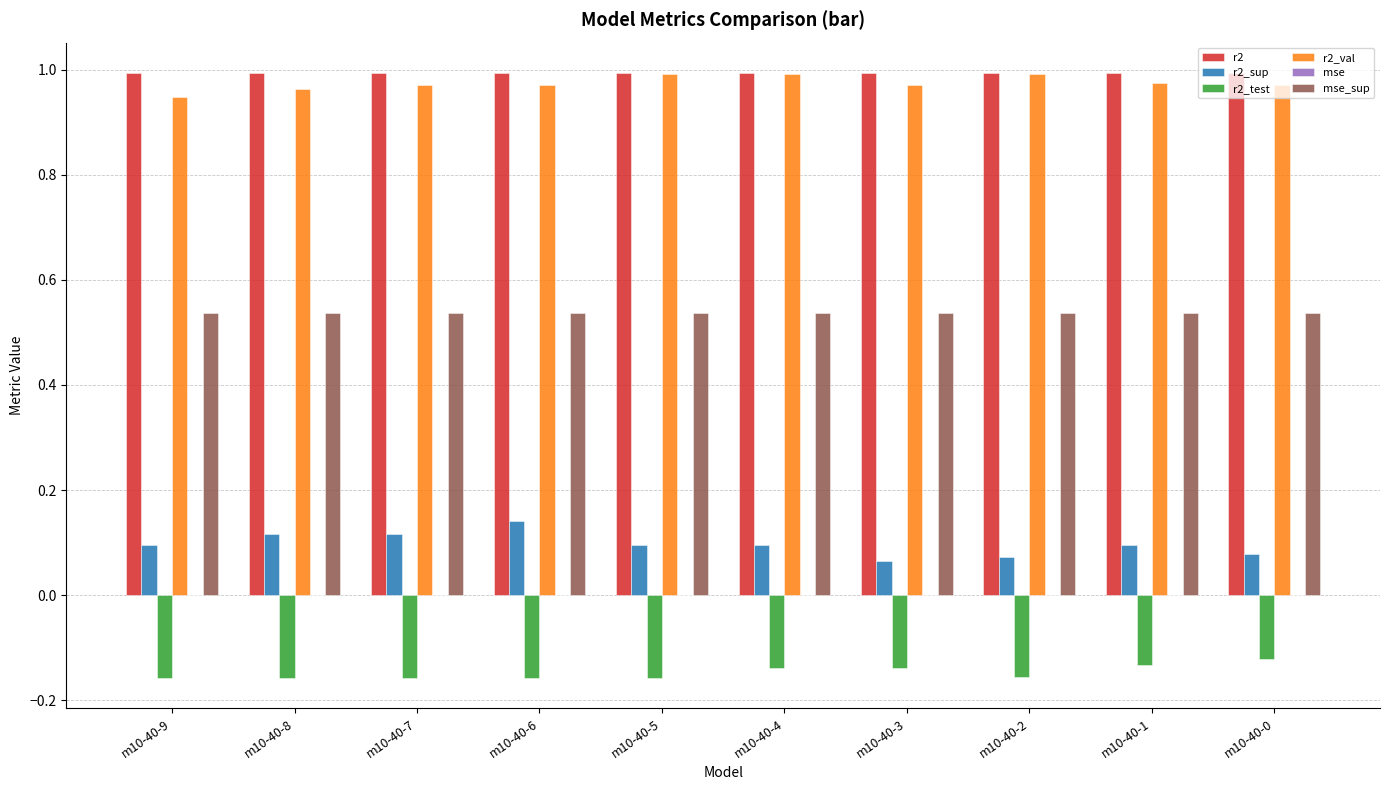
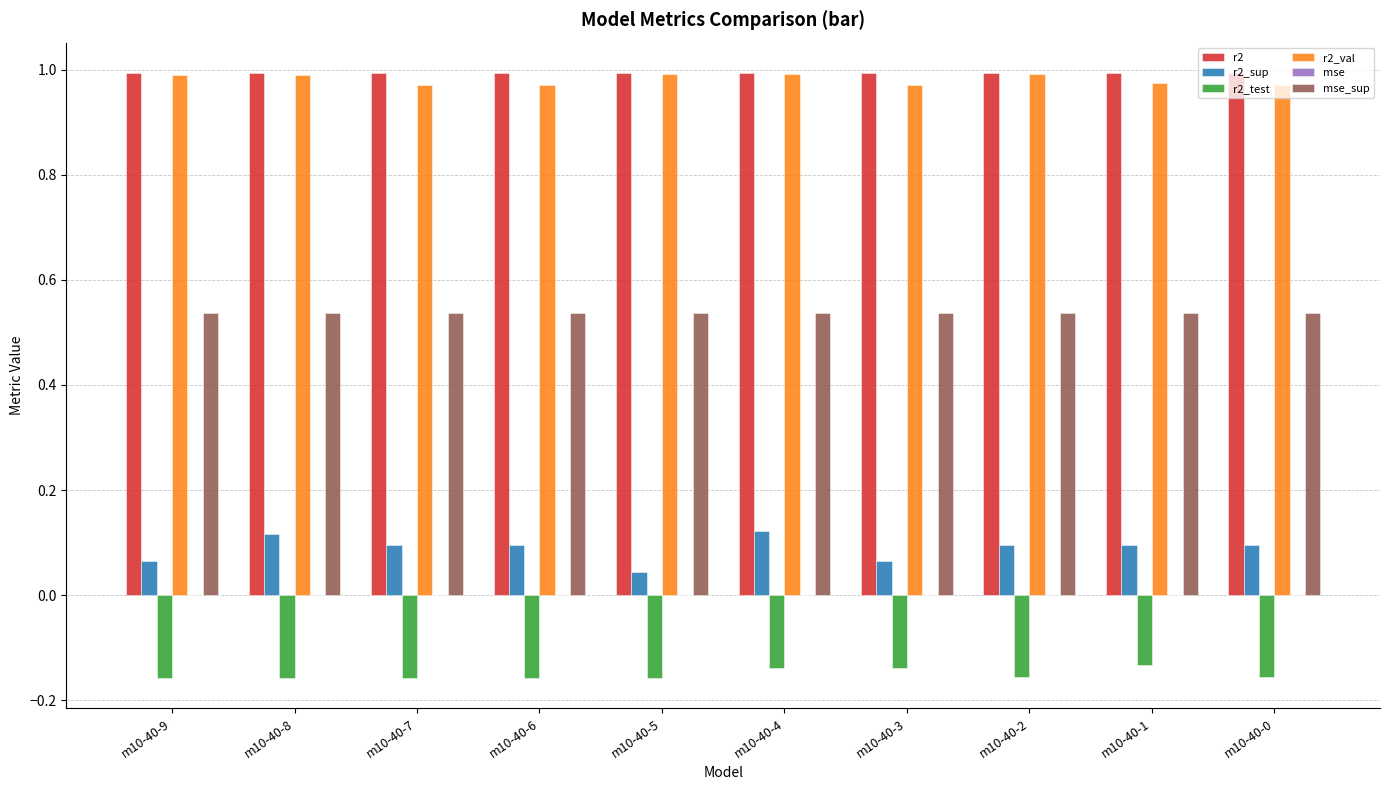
r2_sup, m10-40-9: 0.10 -> 0.07
r2_val, m10-40-9: 0.95 -> 0.99
r2_val, m10-40-8: 0.96 -> 0.99
r2_sup, m10-40-7: 0.12 -> 0.10
r2_sup, m10-40-6: 0.14 -> 0.10
r2_sup, m10-40-5: 0.10 -> 0.04
r2_sup, m10-40-4: 0.10 -> 0.12
r2_sup, m10-40-2: 0.07 -> 0.10
r2_sup, m10-40-0: 0.08 -> 0.09
r2_test, m10-40-0: -0.12 -> -0.16
